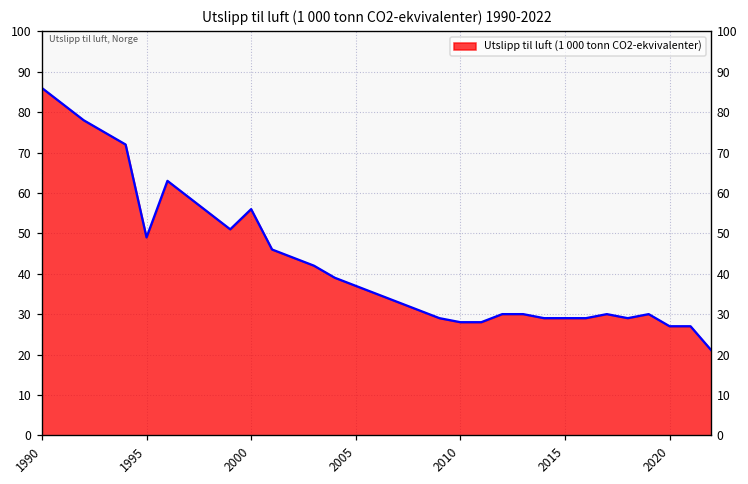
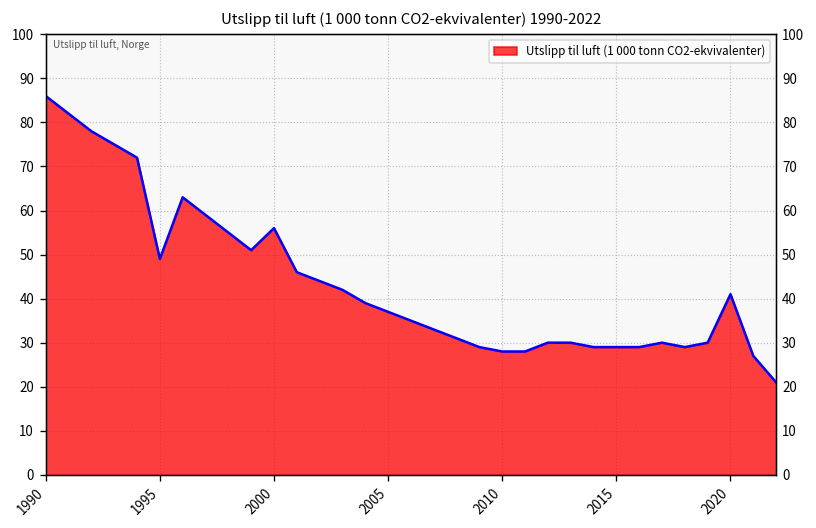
2020: 27 -> 41
